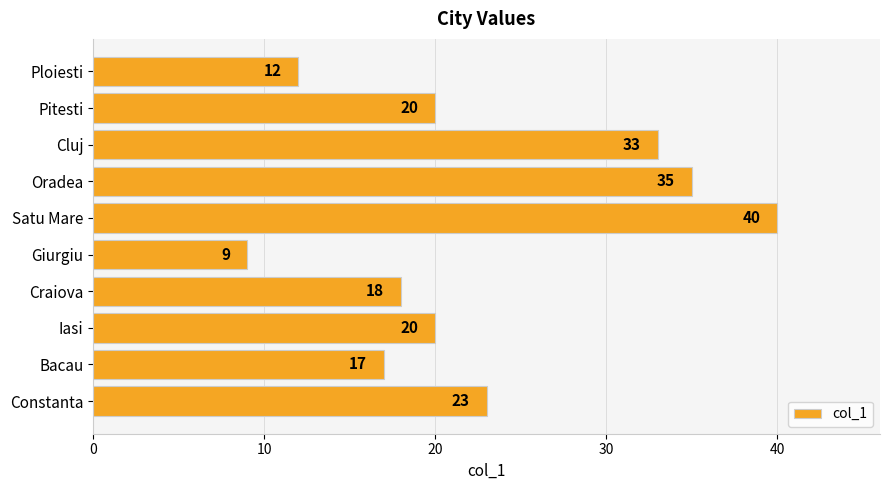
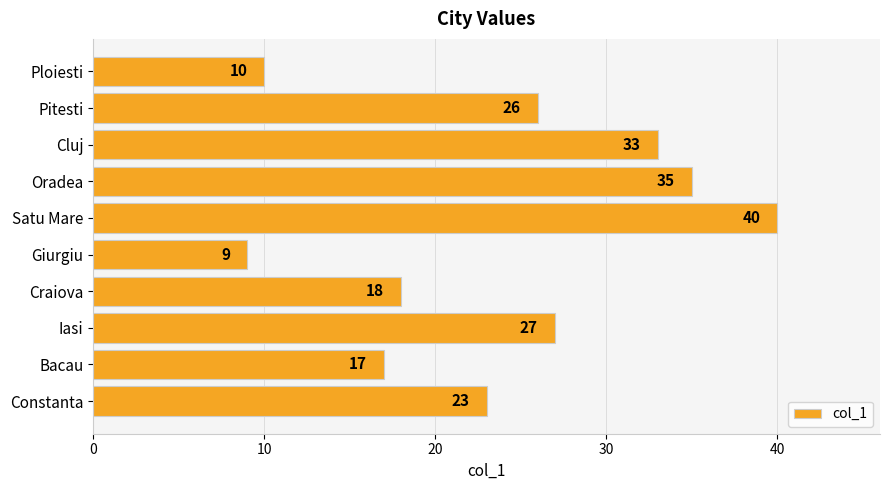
Ploiesti: 12 -> 10
Pitesti: 20 -> 26
Iasi: 20 -> 27
